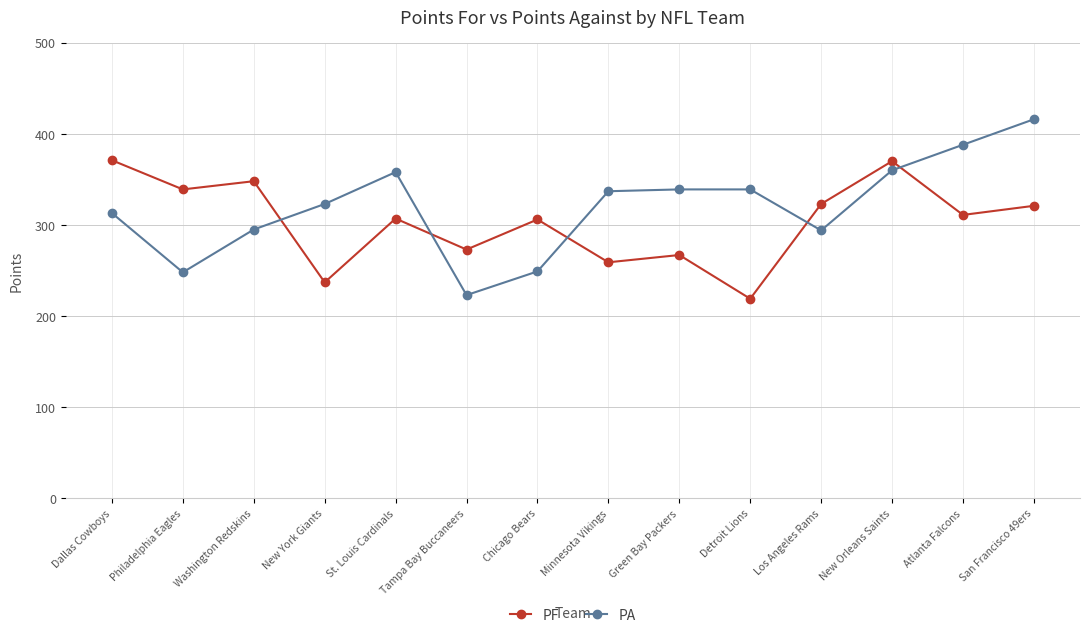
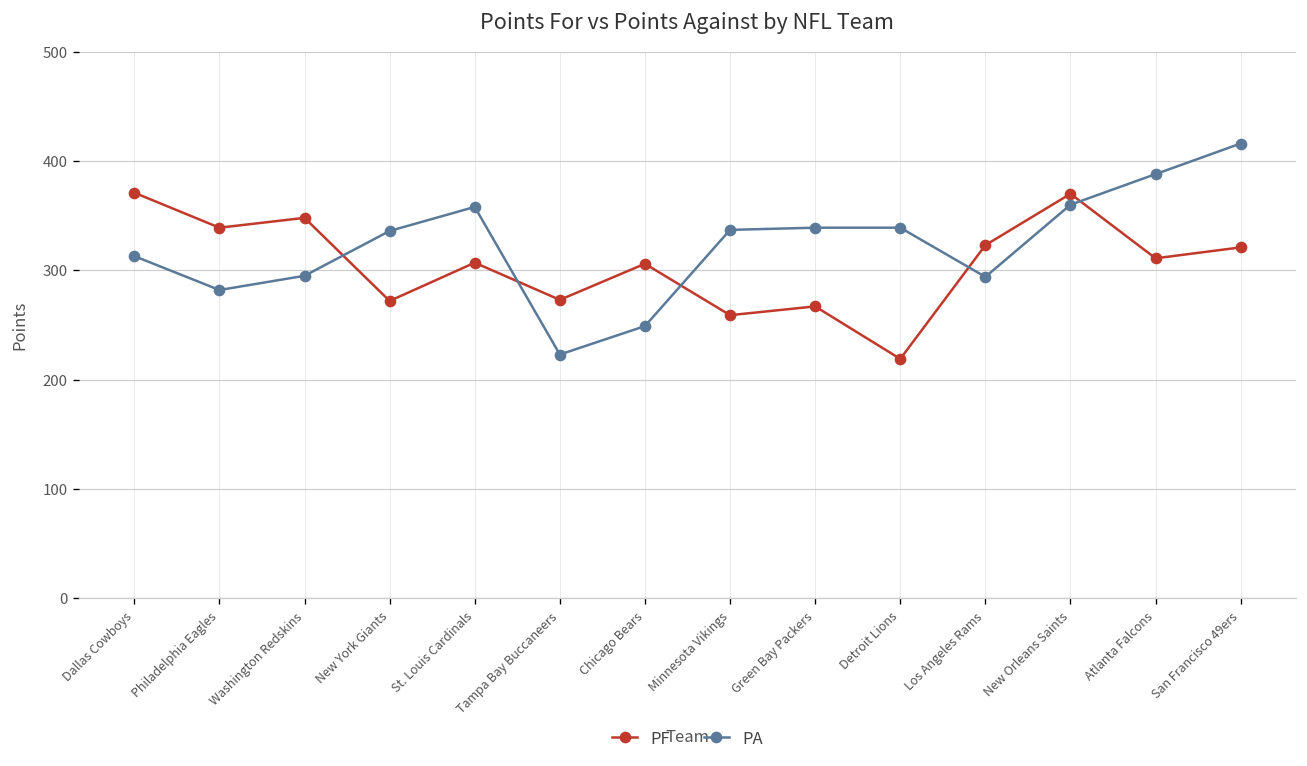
PA, Philadelphia Eagles: 250 -> 280
PF, New York Giants: 240 -> 270
PA, New York Giants: 320 -> 340
